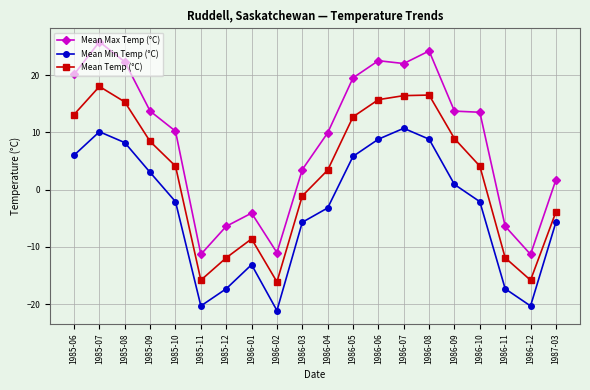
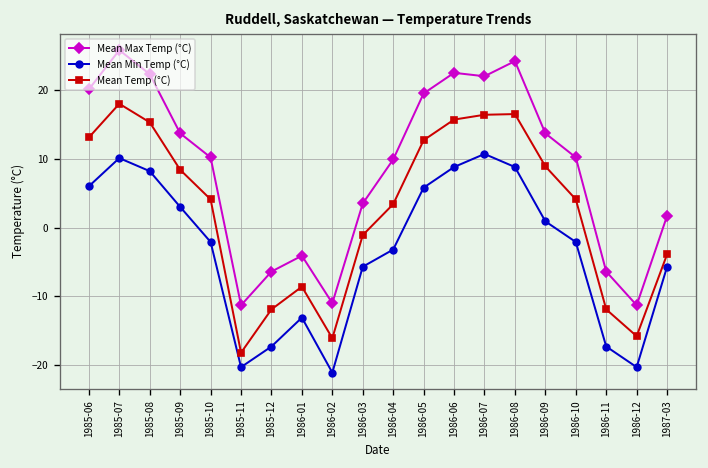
Mean Temp (°C), 1985-11: -16 -> -18
Mean Max Temp (°C), 1986-10: 14 -> 10
